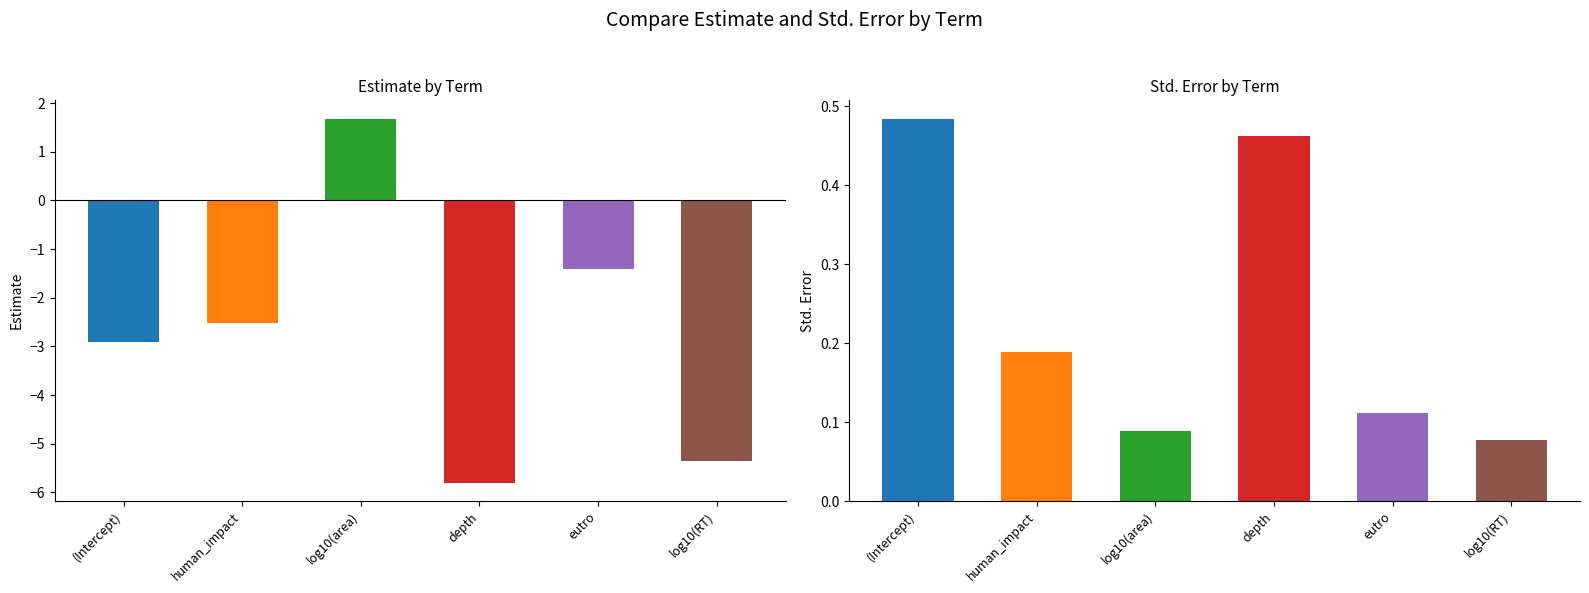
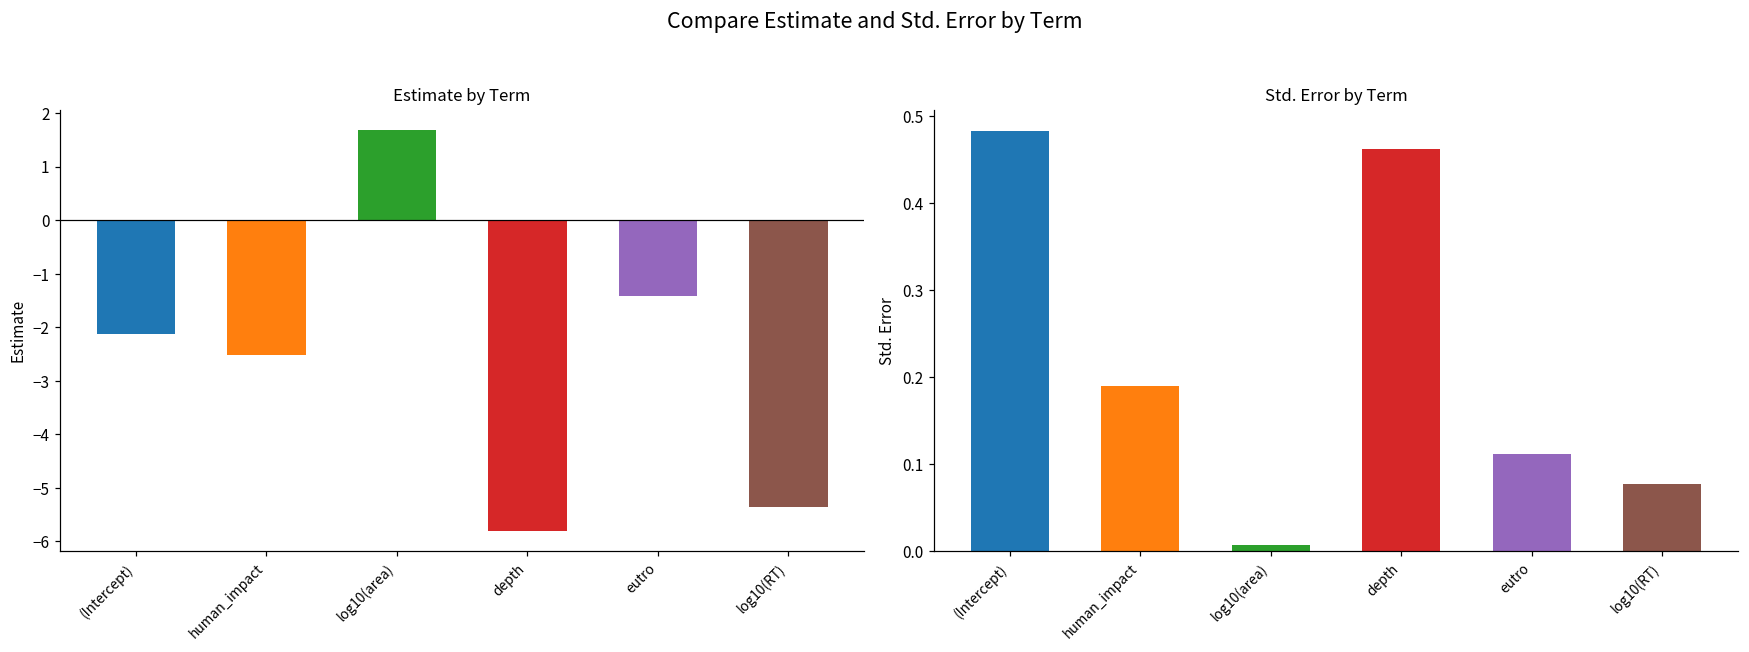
Estimate by Term, (Intercept): -2.9 -> -2.1
Std. Error by Term, log10(area): 0.09 -> 0.01
